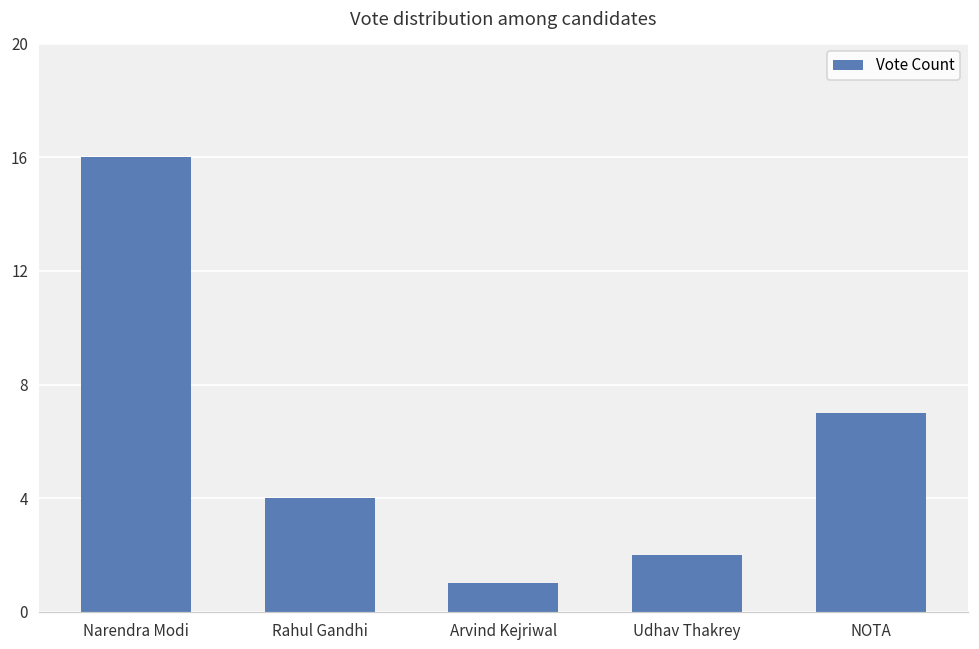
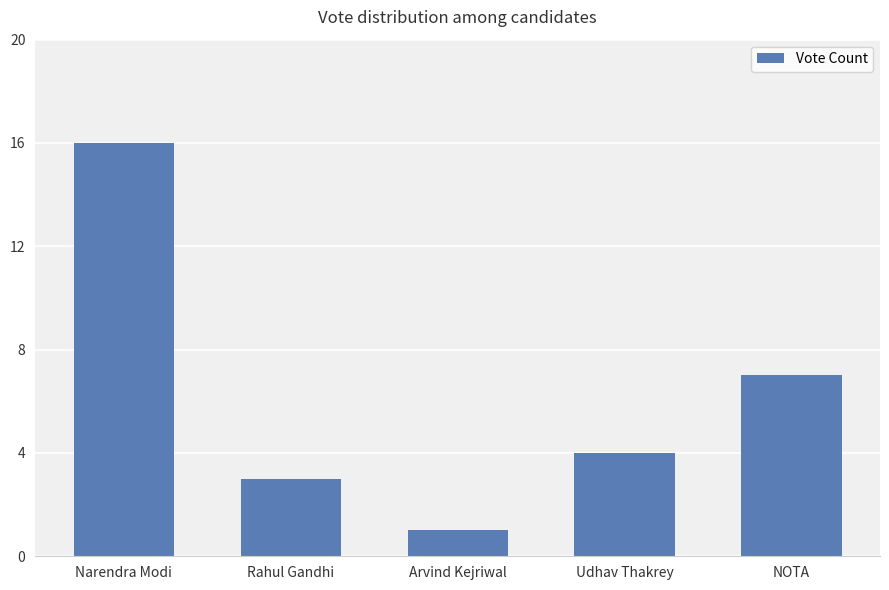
Rahul Gandhi: 4 -> 3
Udhav Thakrey: 2 -> 4
